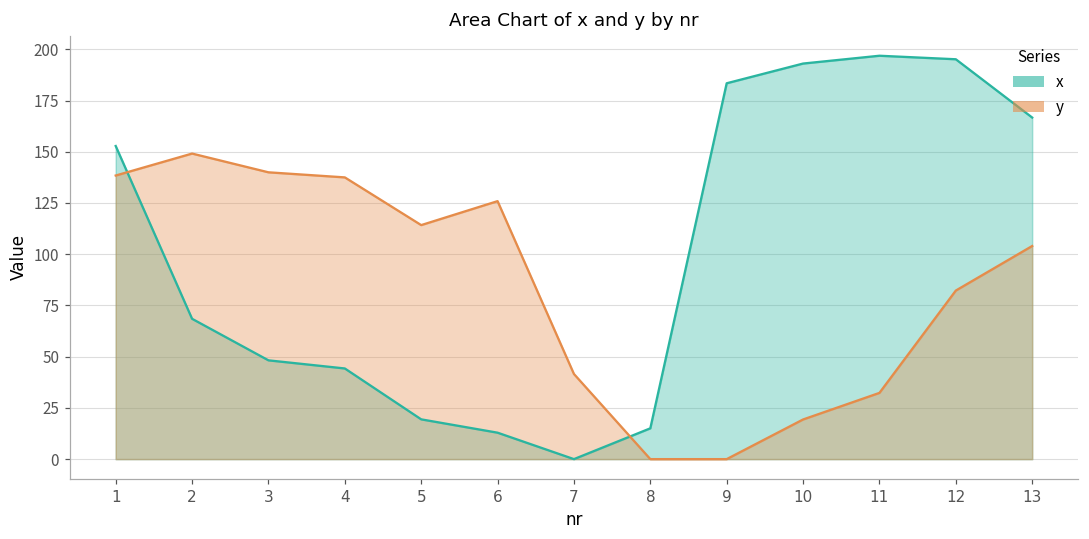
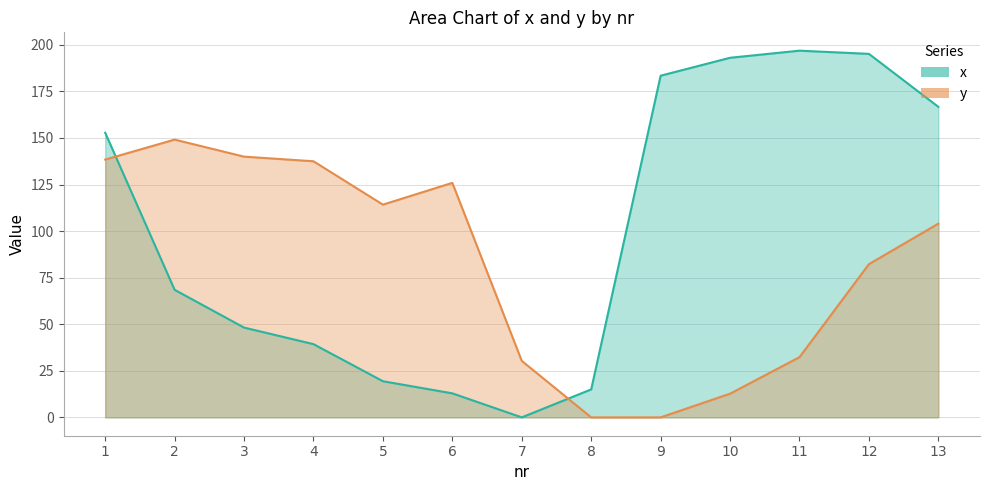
x, 4: 44 -> 39
y, 7: 42 -> 30
y, 10: 19 -> 13
